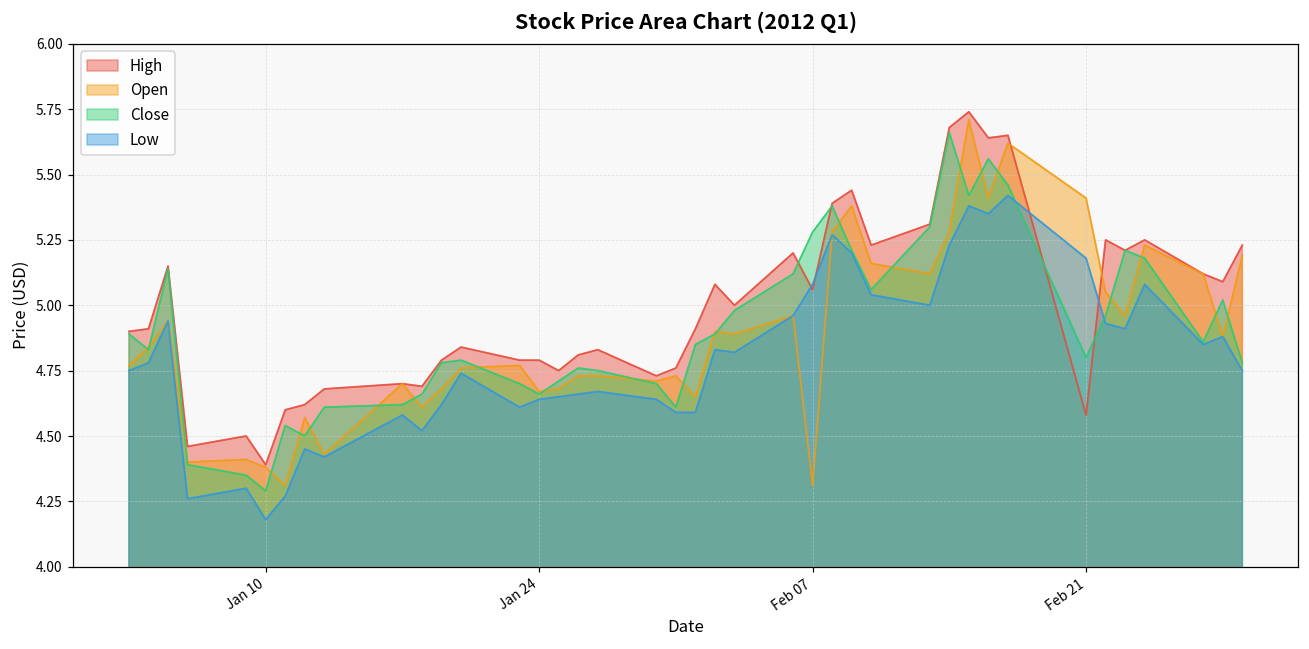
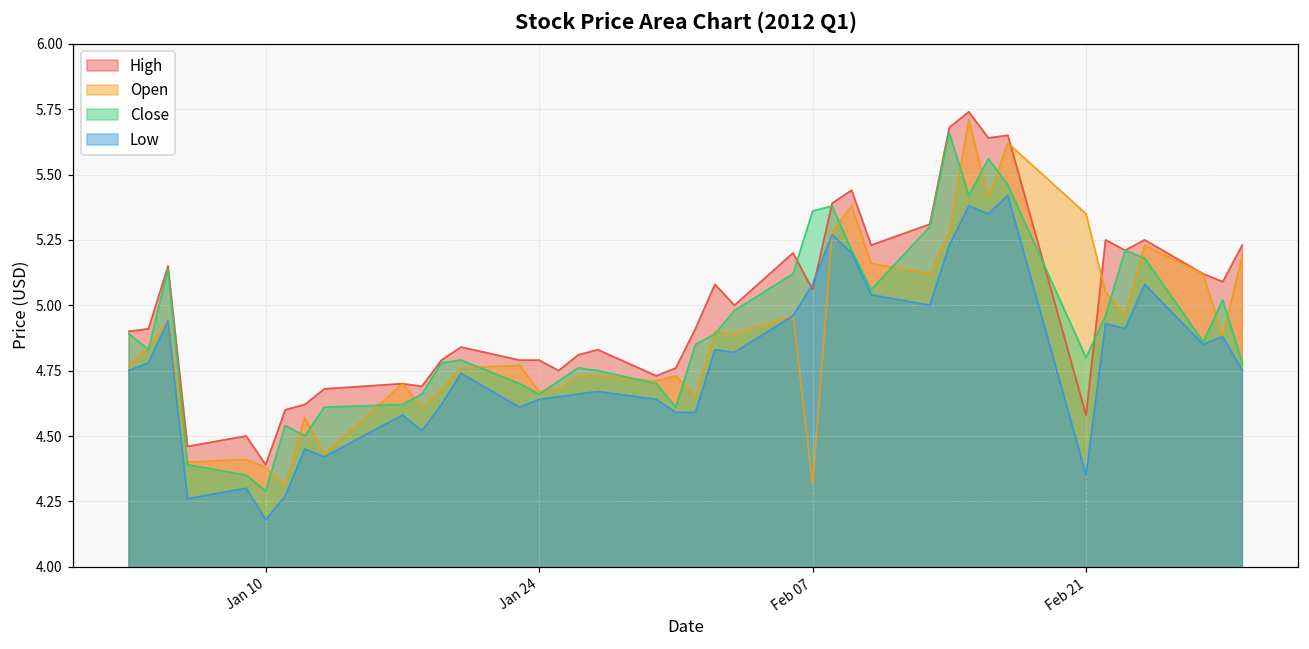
Close, Feb 07: 5.28 -> 5.36
Open, Feb 21: 5.41 -> 5.35
Low, Feb 21: 5.18 -> 4.35
